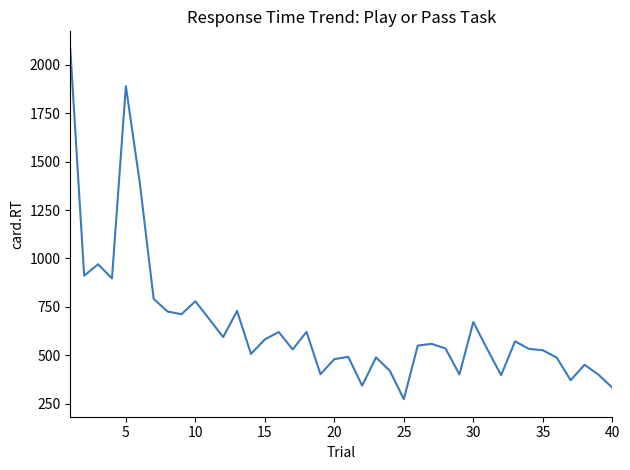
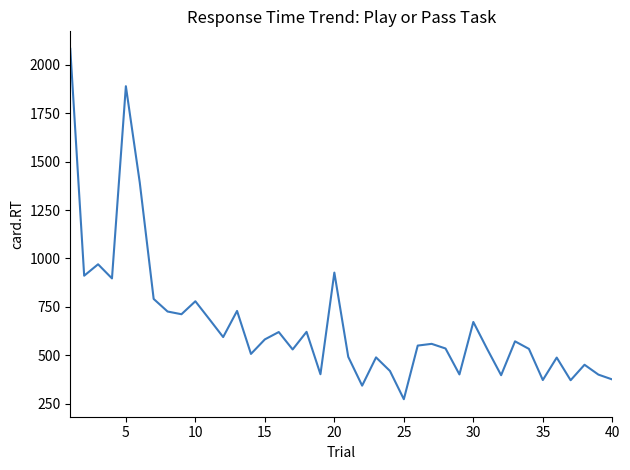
20: 480 -> 930
35: 530 -> 370
40: 330 -> 380
